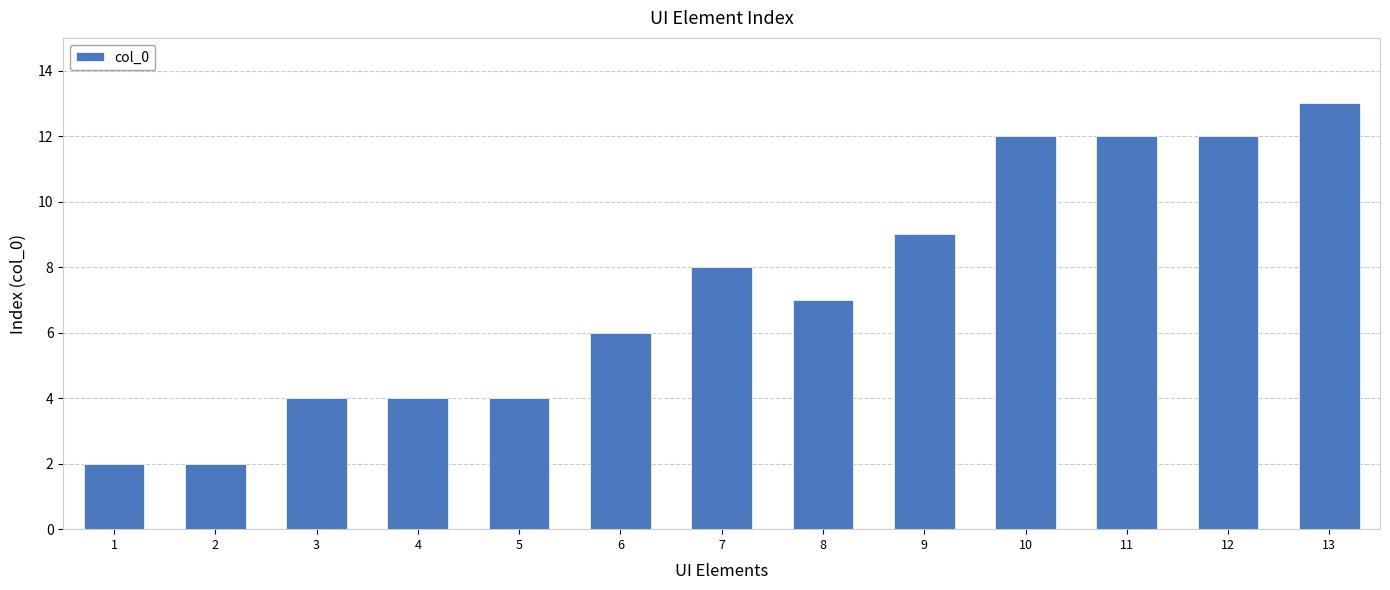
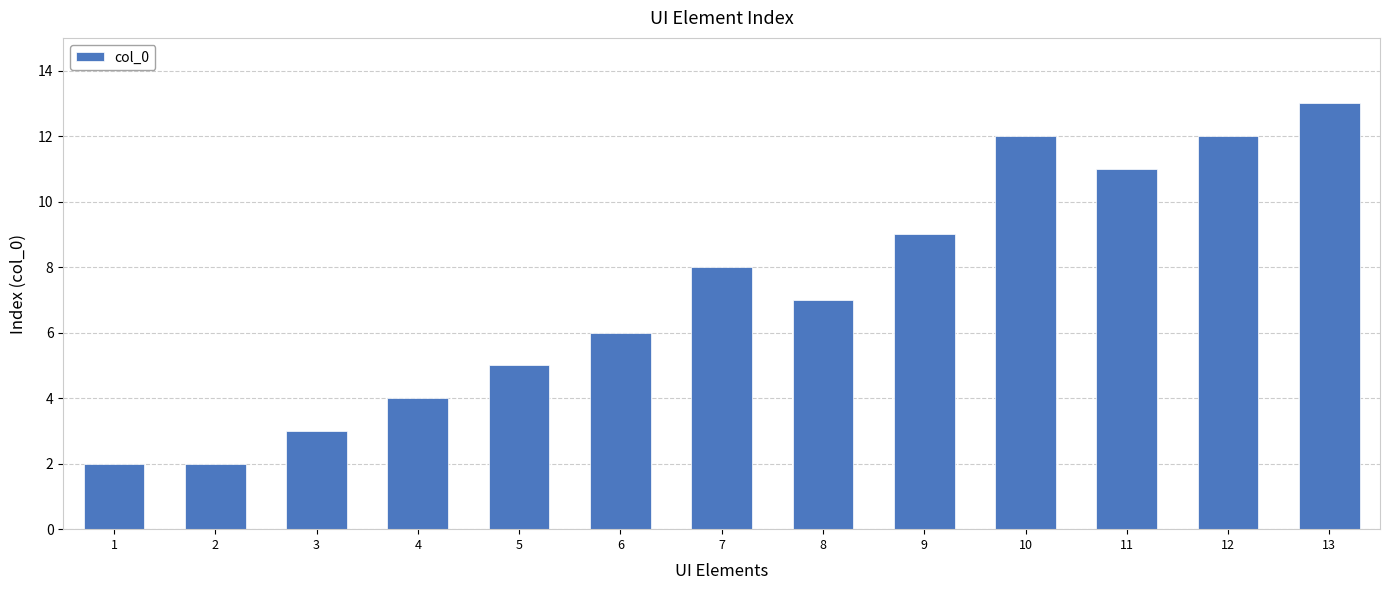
3: 4 -> 3
5: 4 -> 5
11: 12 -> 11
